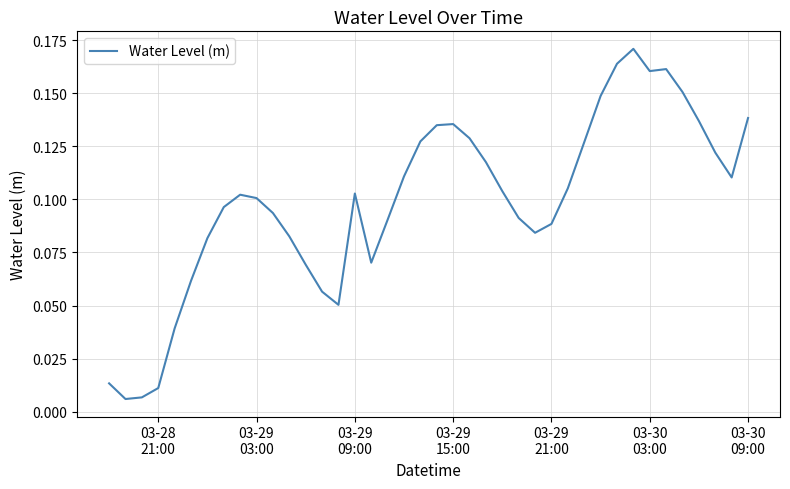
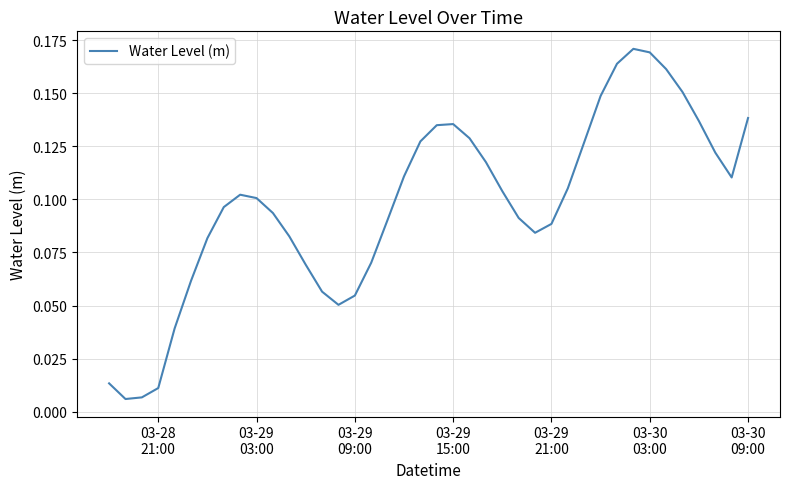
03-29 09:00: 0.103 -> 0.055
03-30 03:00: 0.160 -> 0.169
